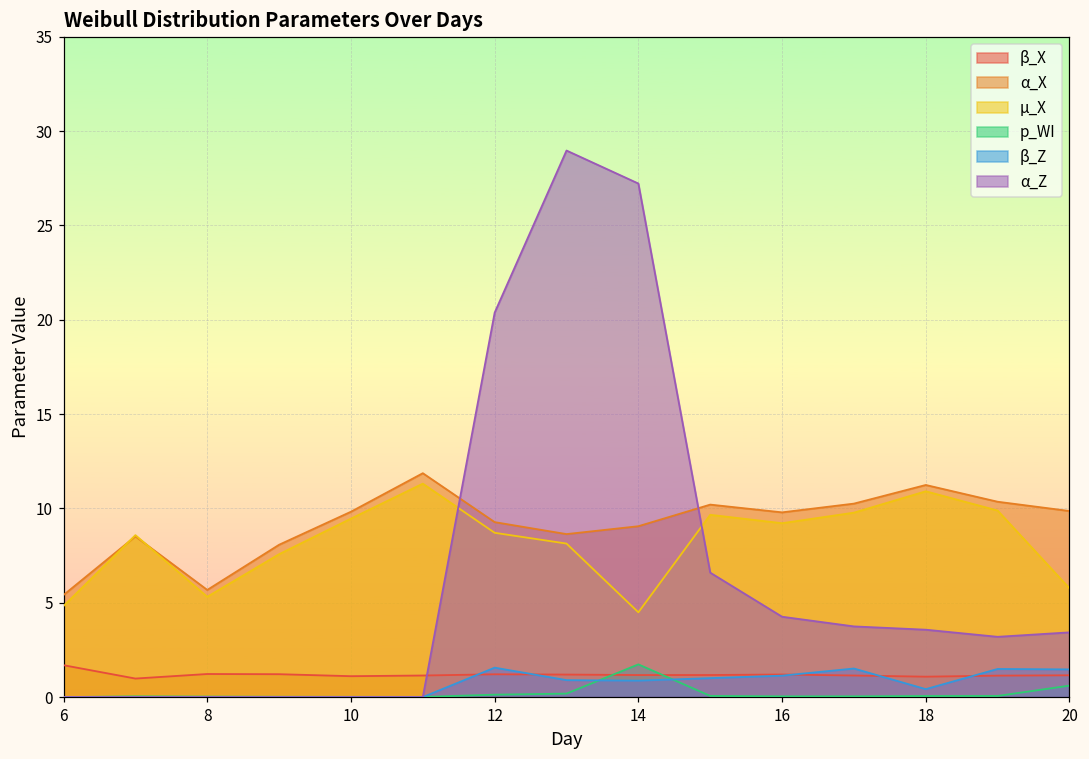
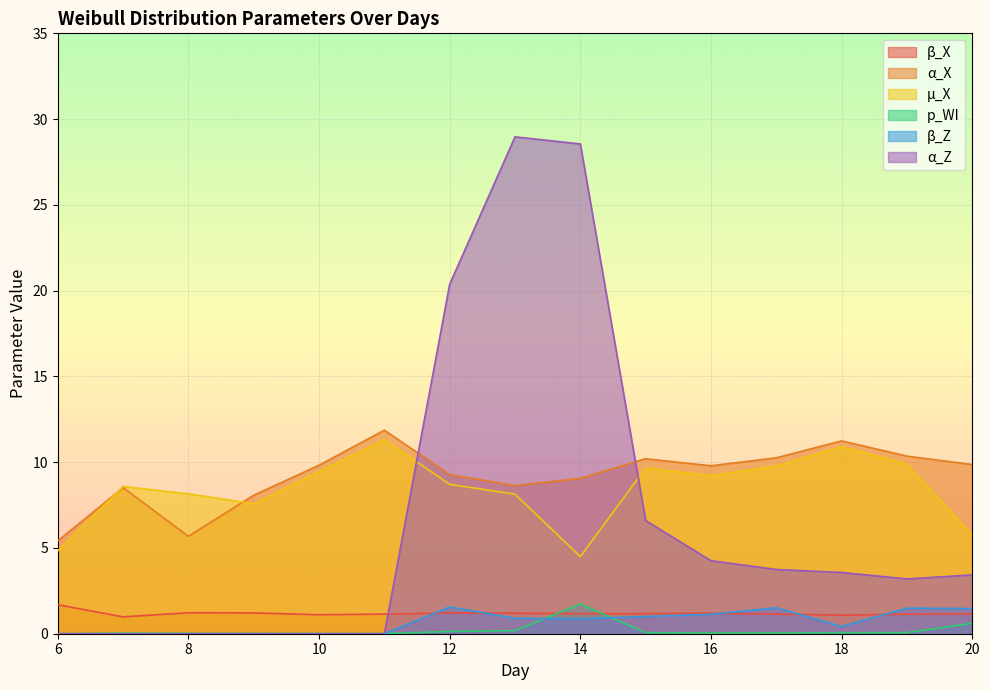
µ_X, 8: 5.3 -> 8.2
α_Z, 14: 27.2 -> 28.6
